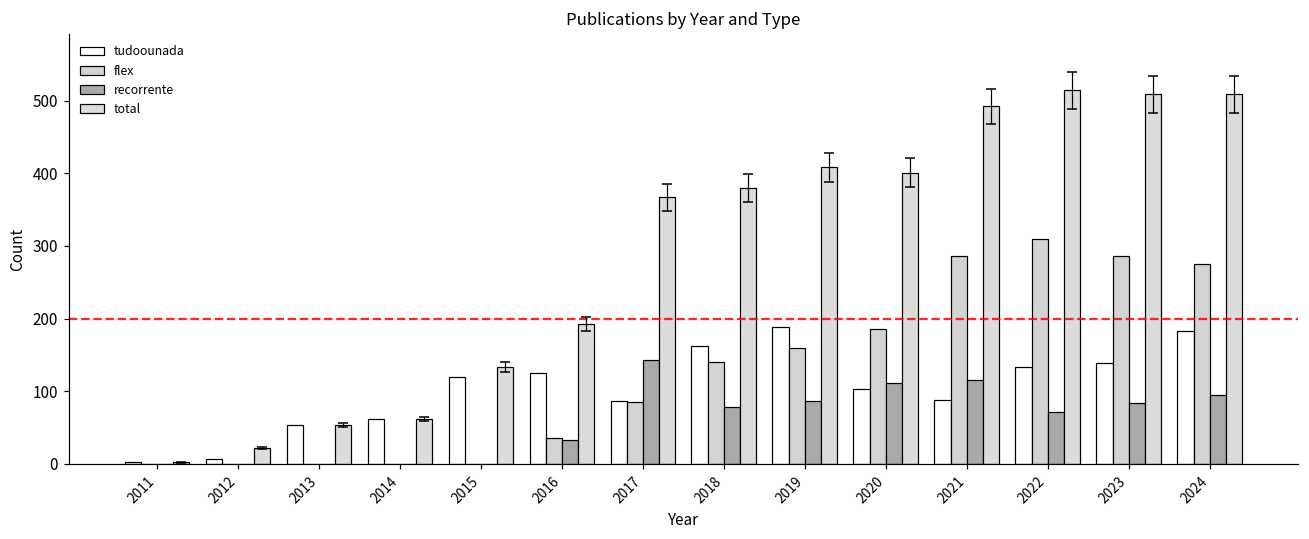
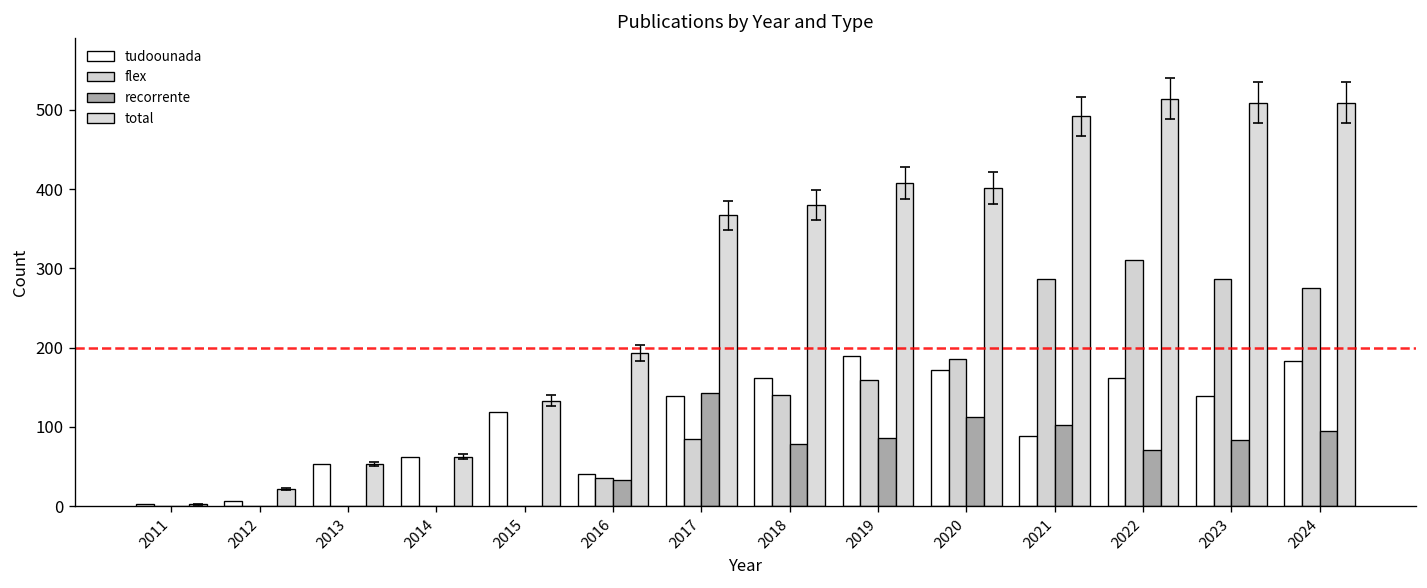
tudoounada, 2016: 130 -> 40
tudoounada, 2017: 90 -> 140
tudoounada, 2020: 100 -> 170
recorrente, 2021: 120 -> 100
tudoounada, 2022: 130 -> 160
